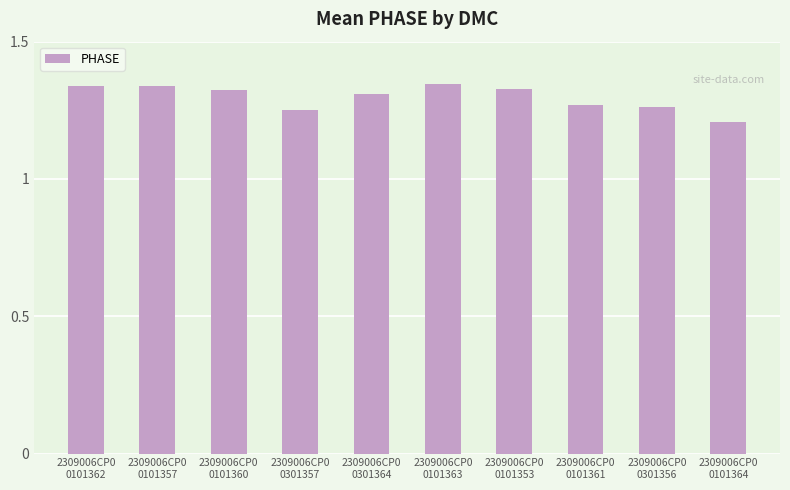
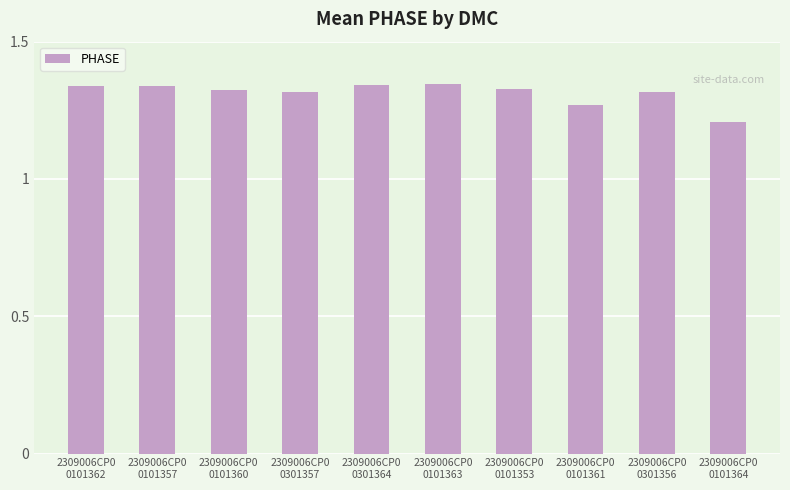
2309006CP0 0301357: 1.25 -> 1.32
2309006CP0 0301364: 1.31 -> 1.34
2309006CP0 0301356: 1.26 -> 1.32
